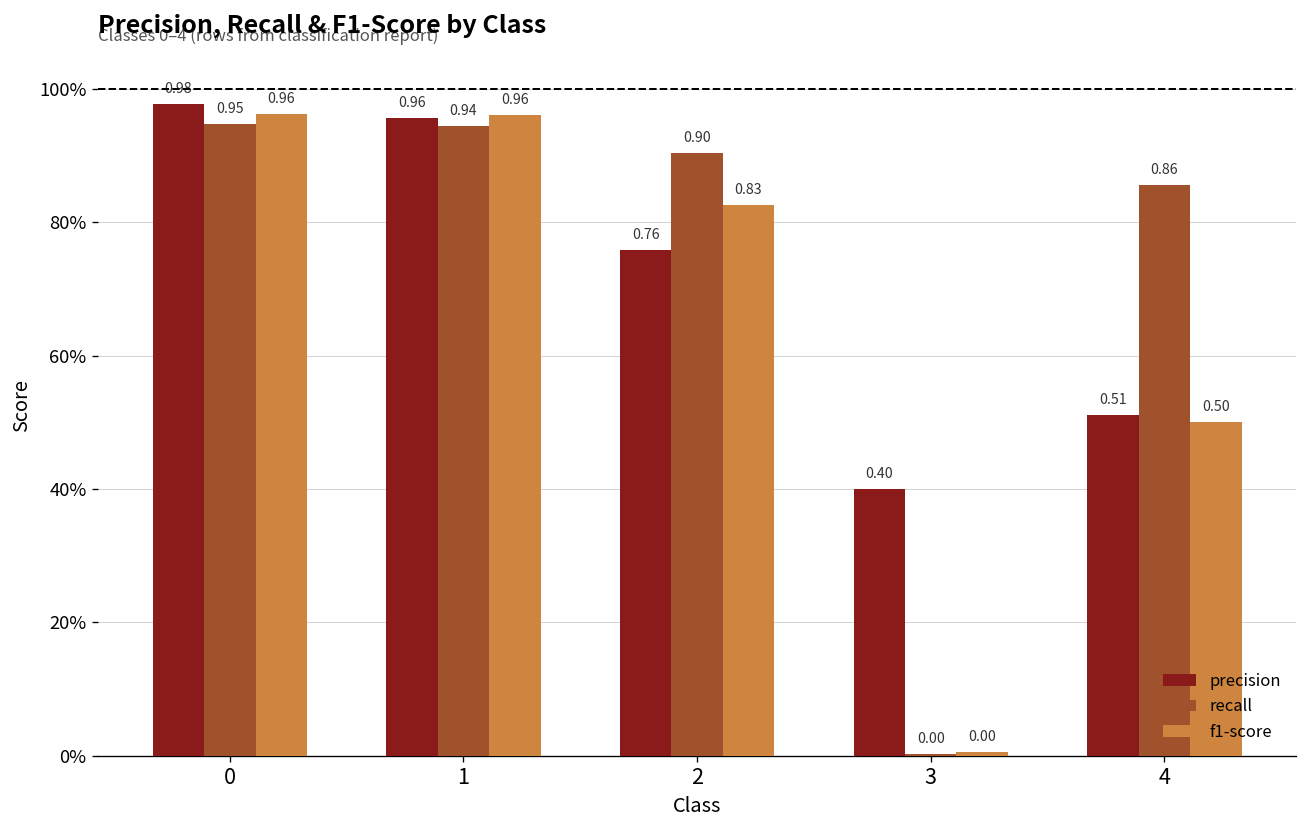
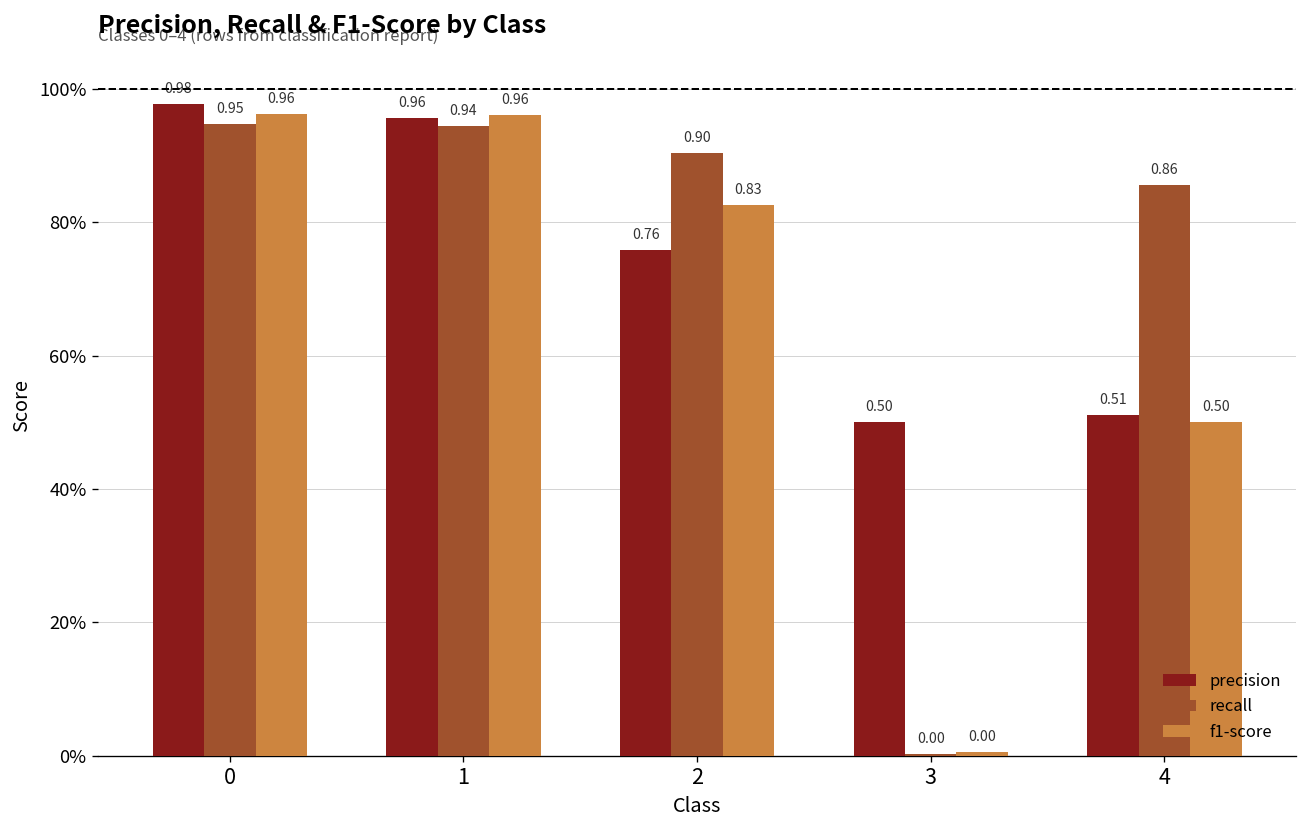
precision, 3: 0.40 -> 0.50
